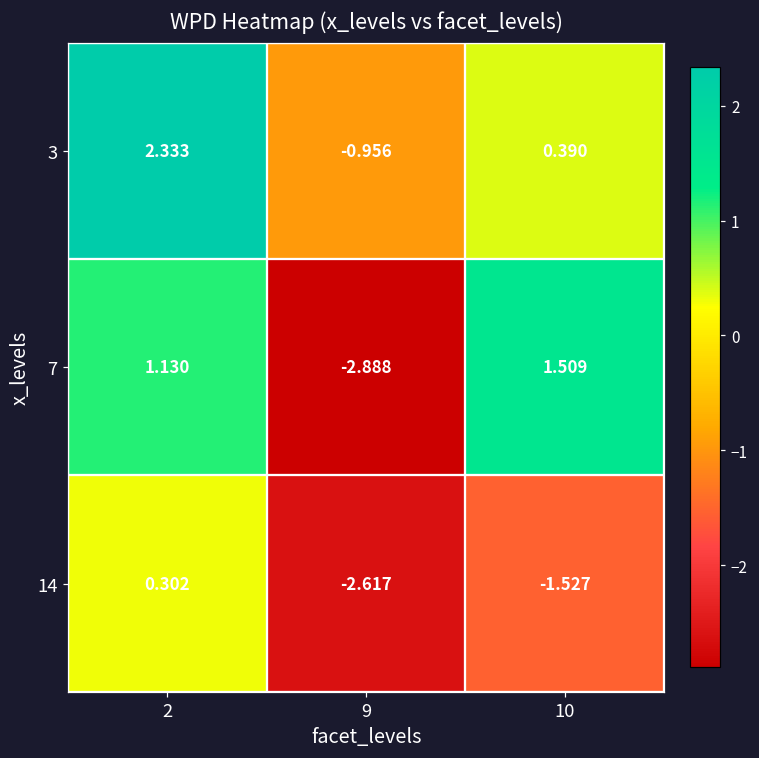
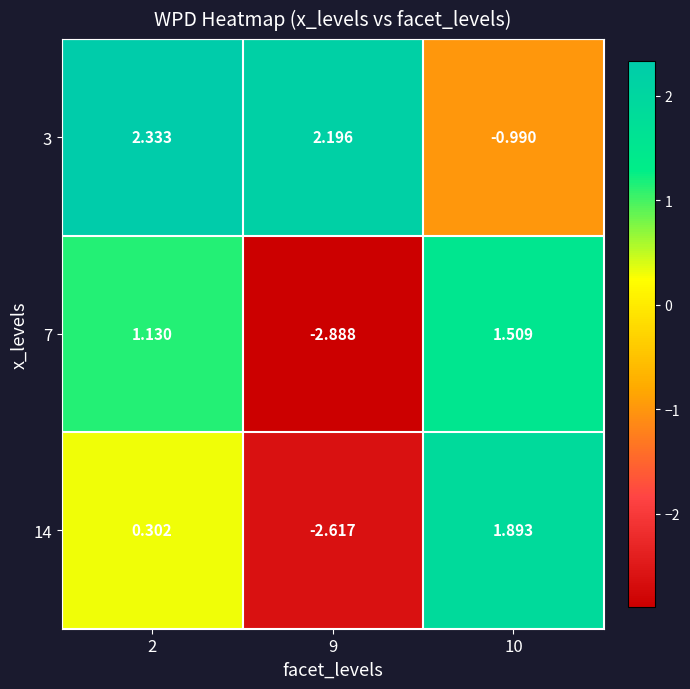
3, 9: -0.956 -> 2.196
3, 10: 0.390 -> -0.990
14, 10: -1.527 -> 1.893
